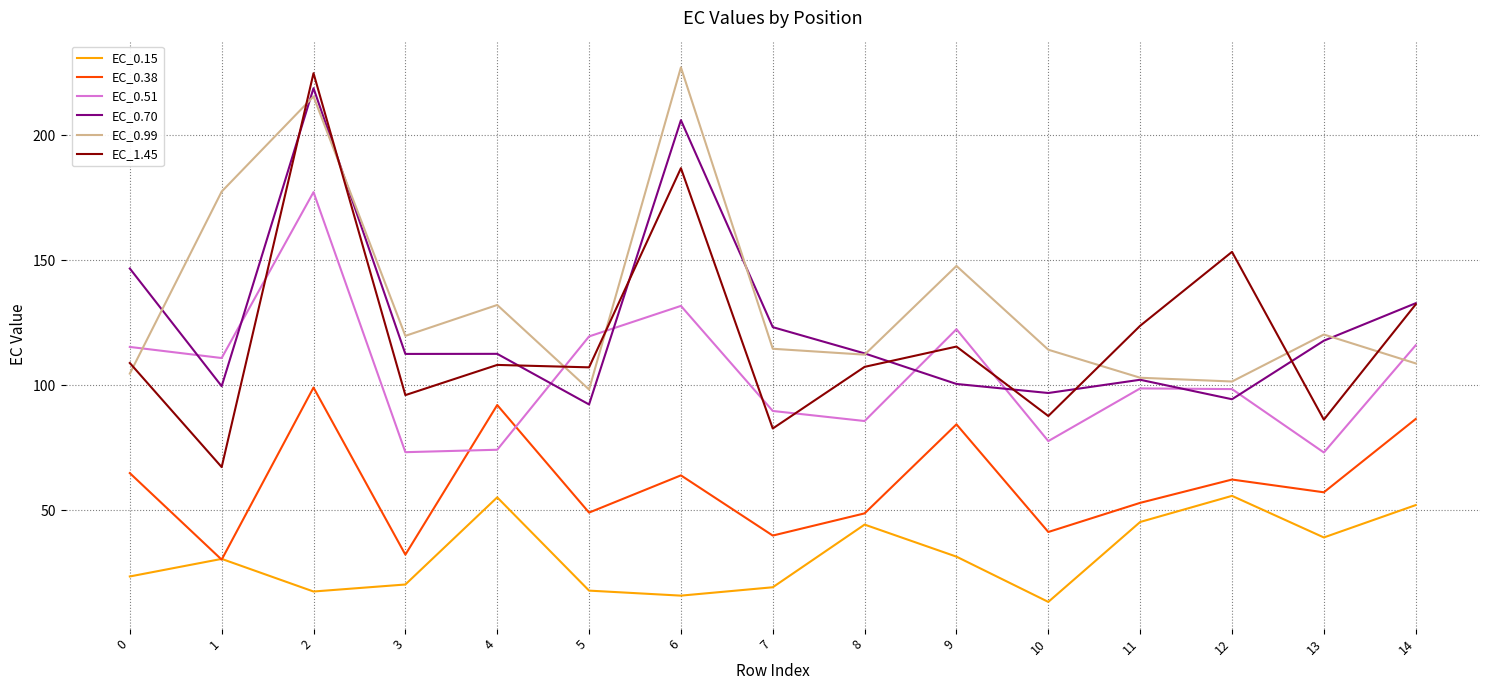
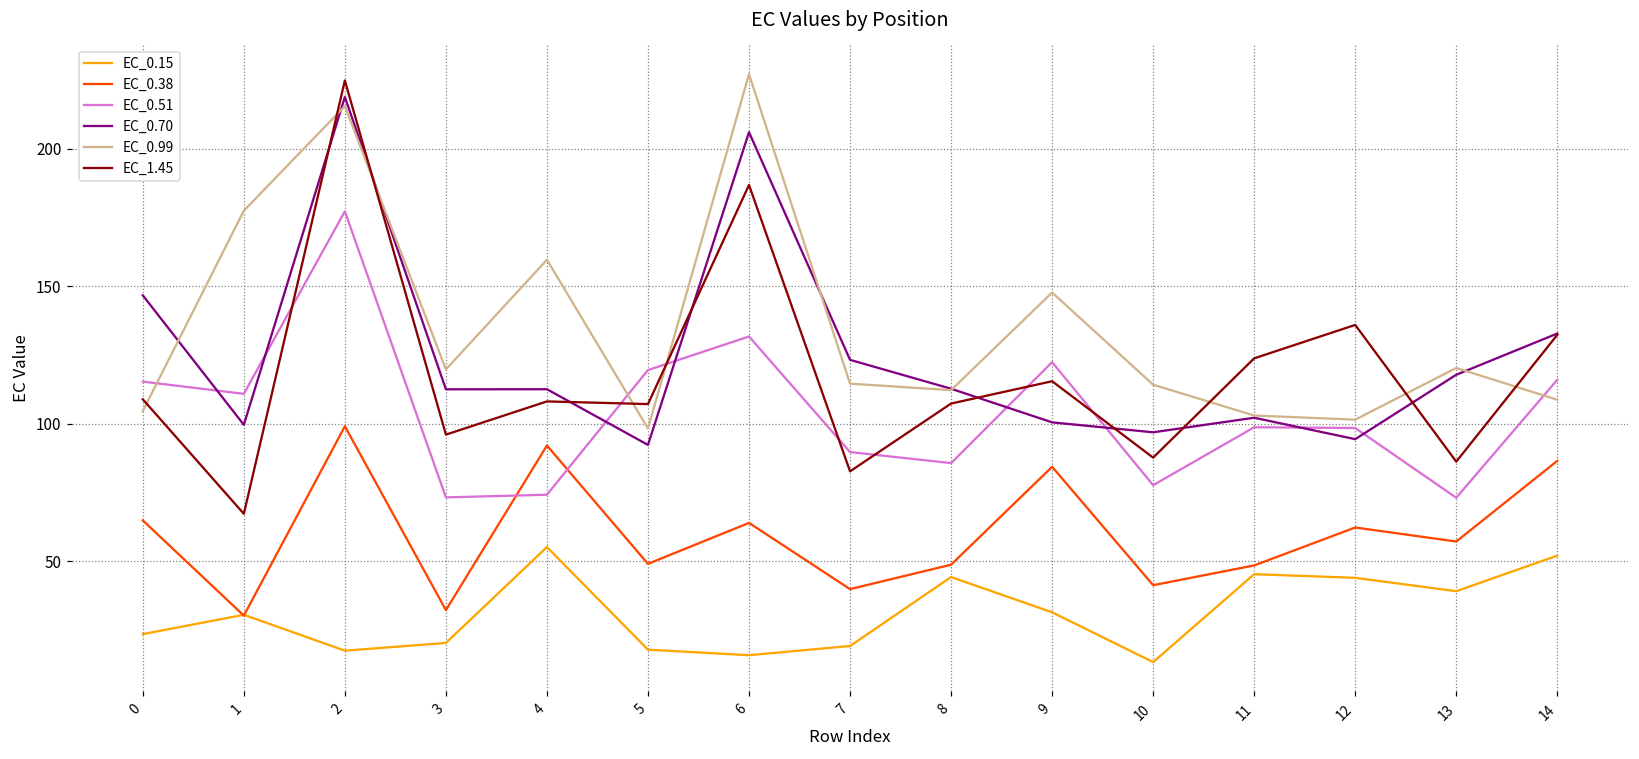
EC_0.99, 4: 132 -> 160
EC_0.38, 11: 53 -> 48
EC_0.15, 12: 56 -> 44
EC_1.45, 12: 153 -> 136
